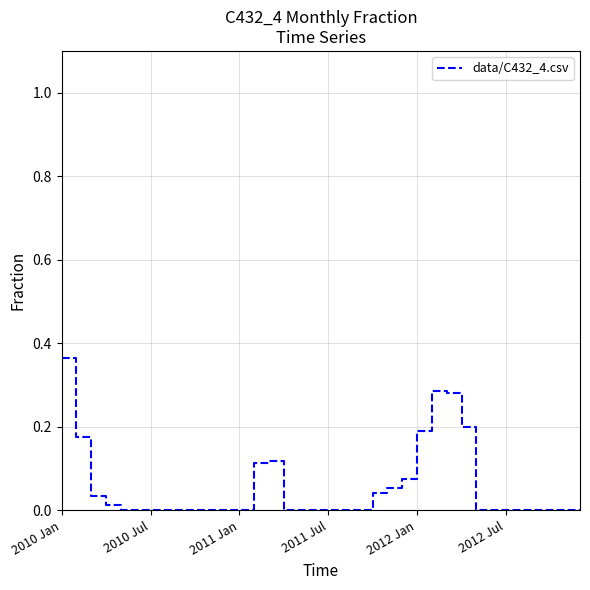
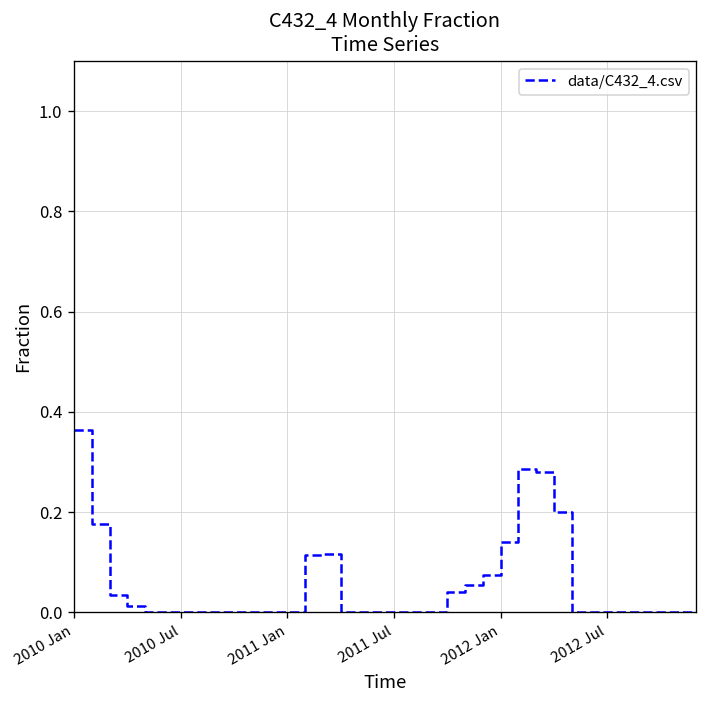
2012 Jan: 0.19 -> 0.14
